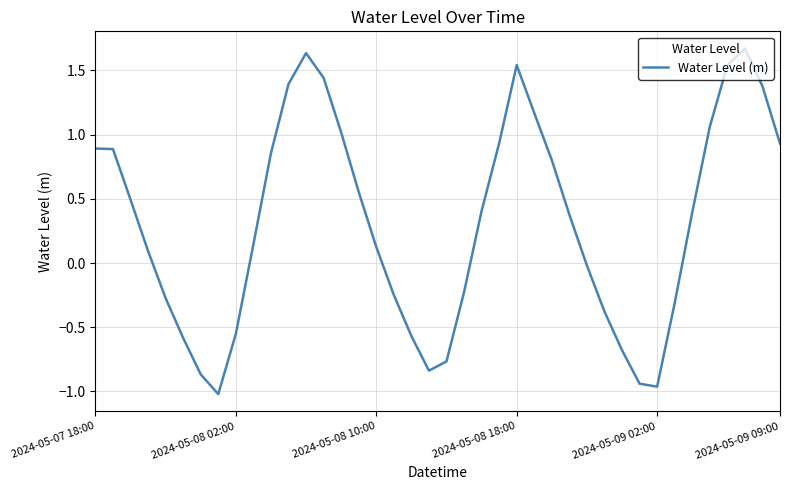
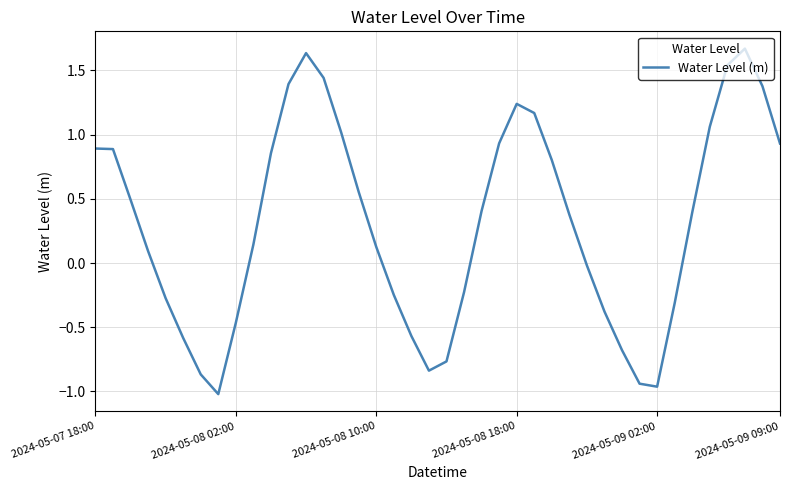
2024-05-08 02:00: -0.55 -> -0.46
2024-05-08 18:00: 1.54 -> 1.24
